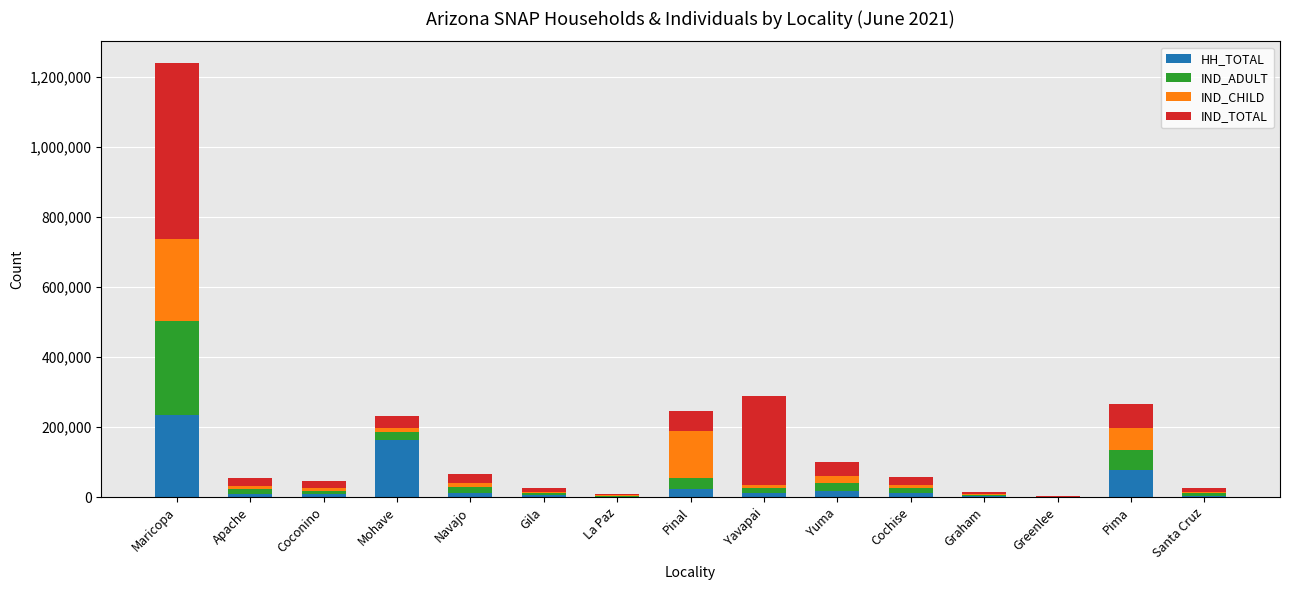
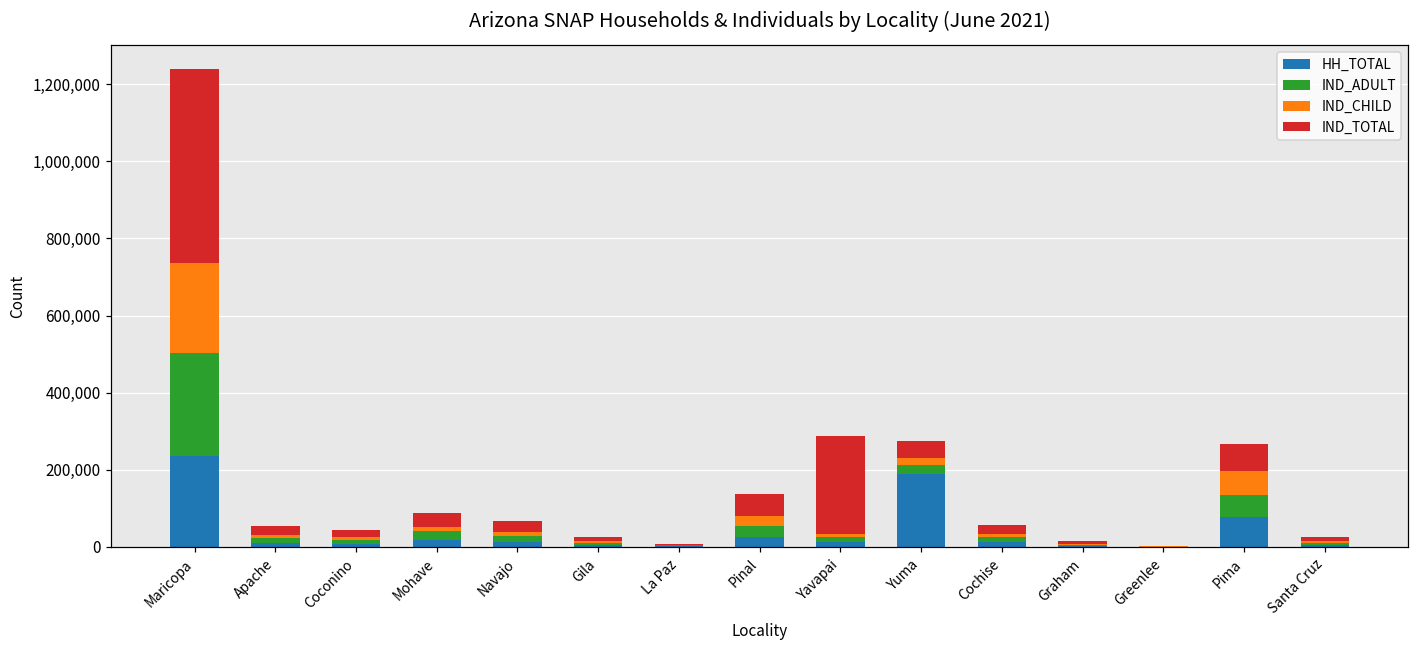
HH_TOTAL, Mohave: 160,000 -> 20,000
IND_CHILD, Pinal: 130,000 -> 30,000
HH_TOTAL, Yuma: 20,000 -> 190,000
